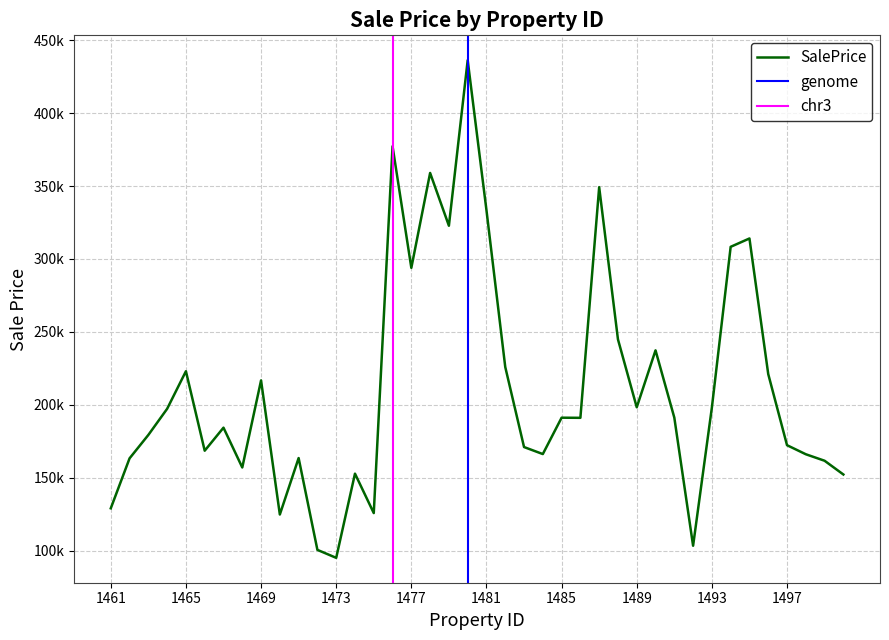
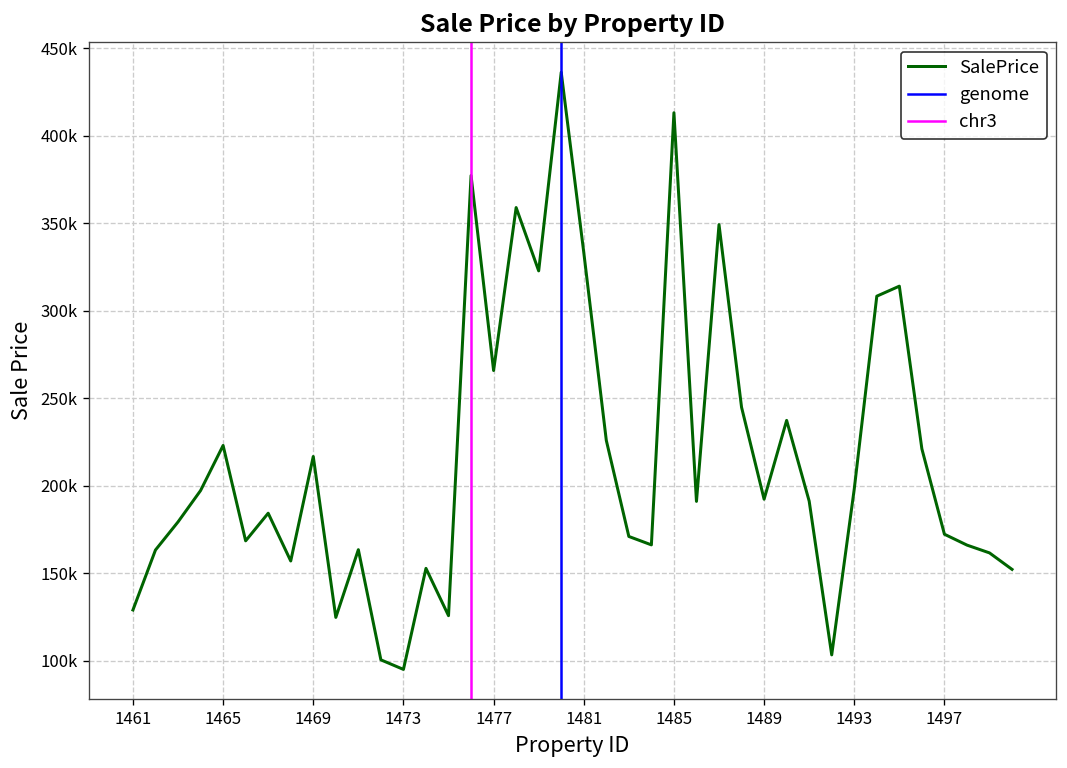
1477: 294000 -> 266000
1485: 191000 -> 413000
1489: 198000 -> 192000
